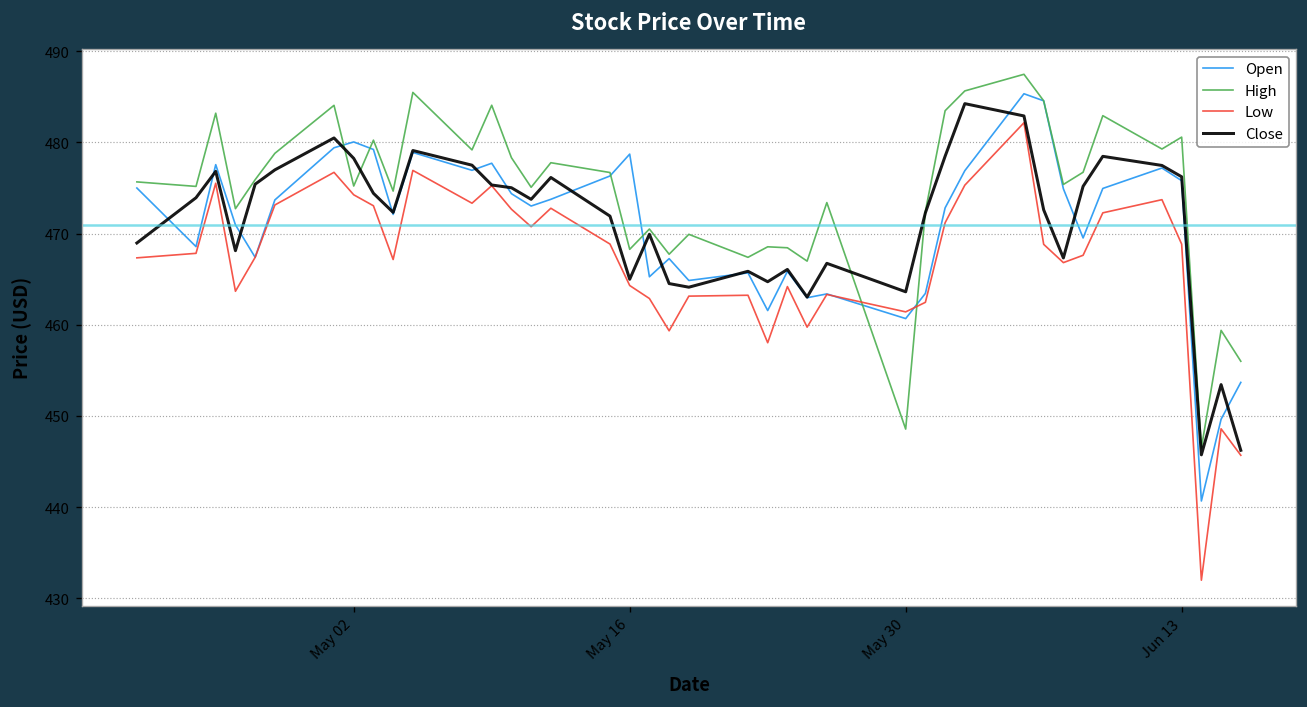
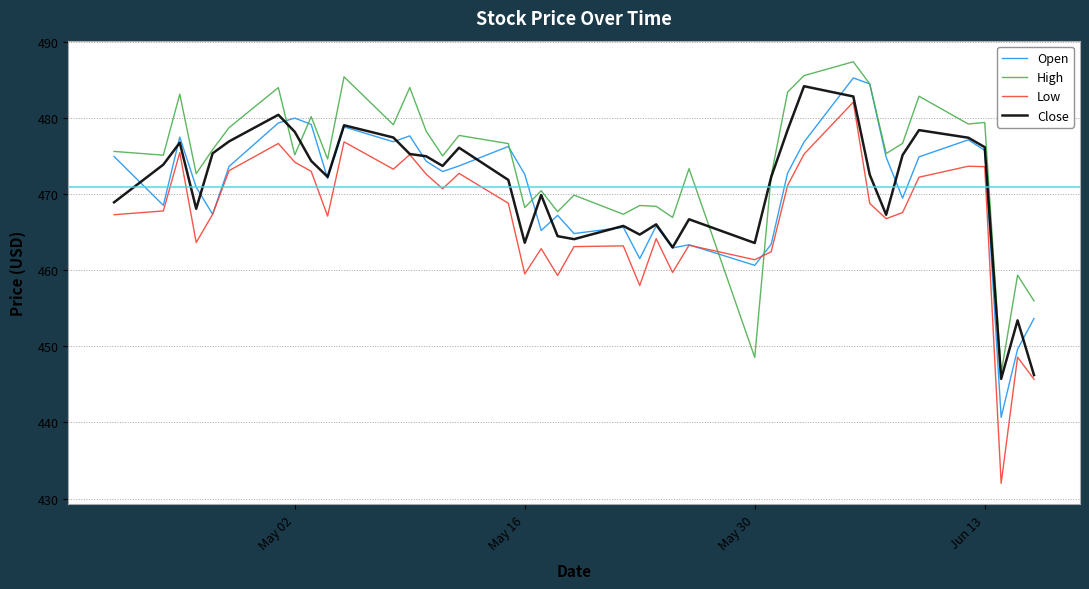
Open, May 16: 479 -> 473
Low, May 16: 464 -> 460
Close, May 16: 465 -> 464
High, Jun 13: 481 -> 479
Low, Jun 13: 469 -> 474
